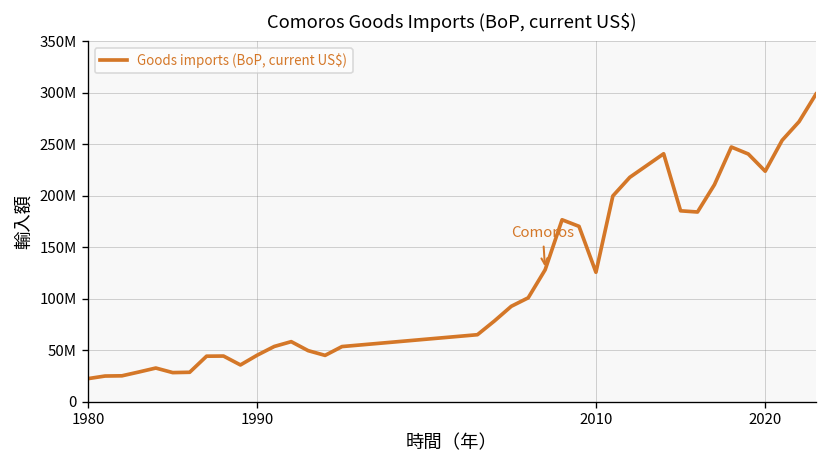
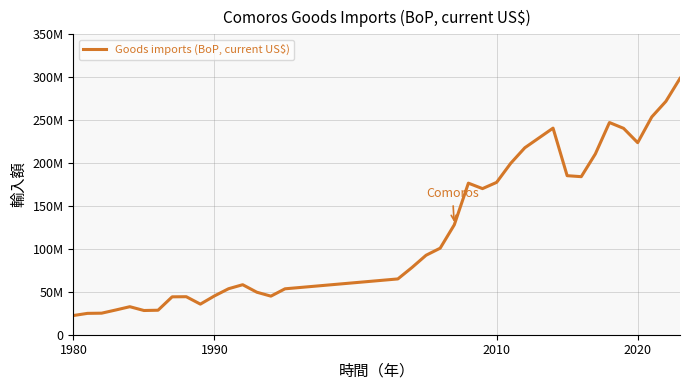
2010: 130000000 -> 180000000
